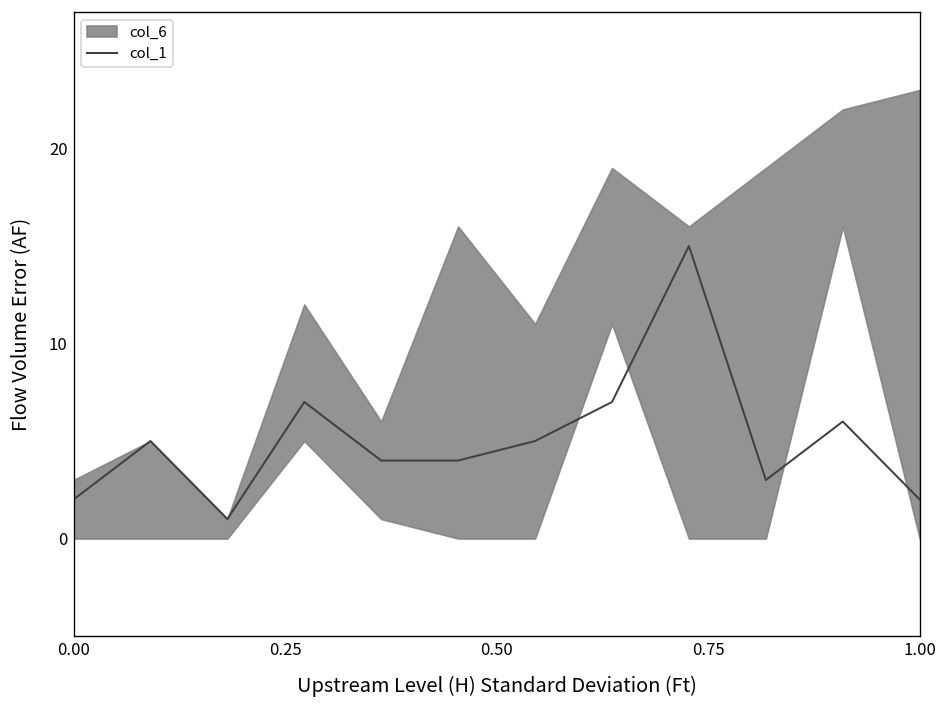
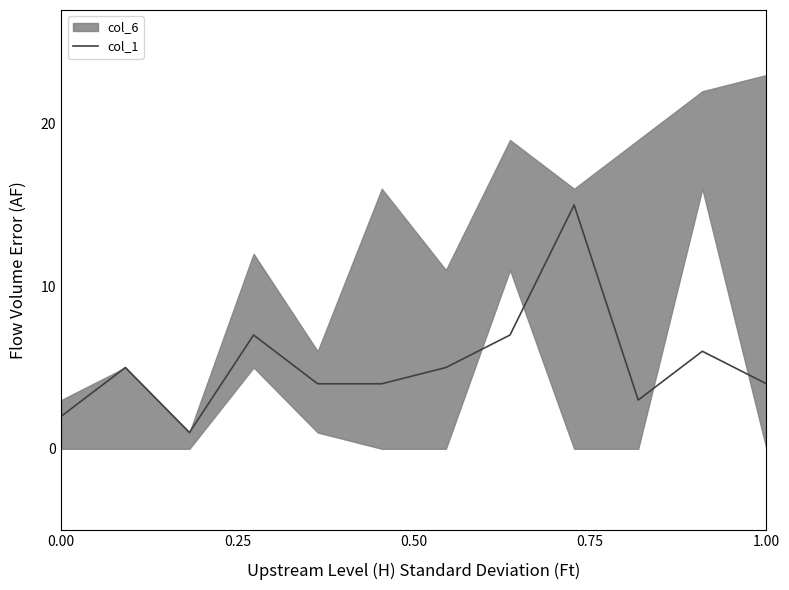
col_1, 1.00: 2 -> 4
